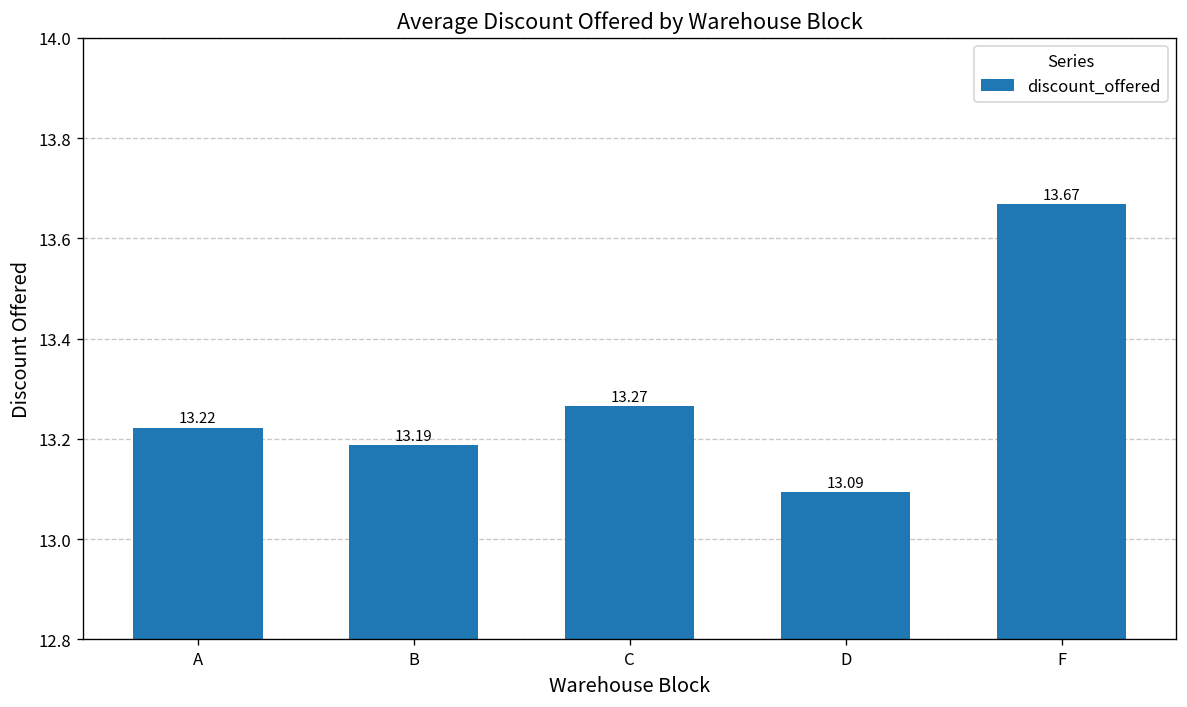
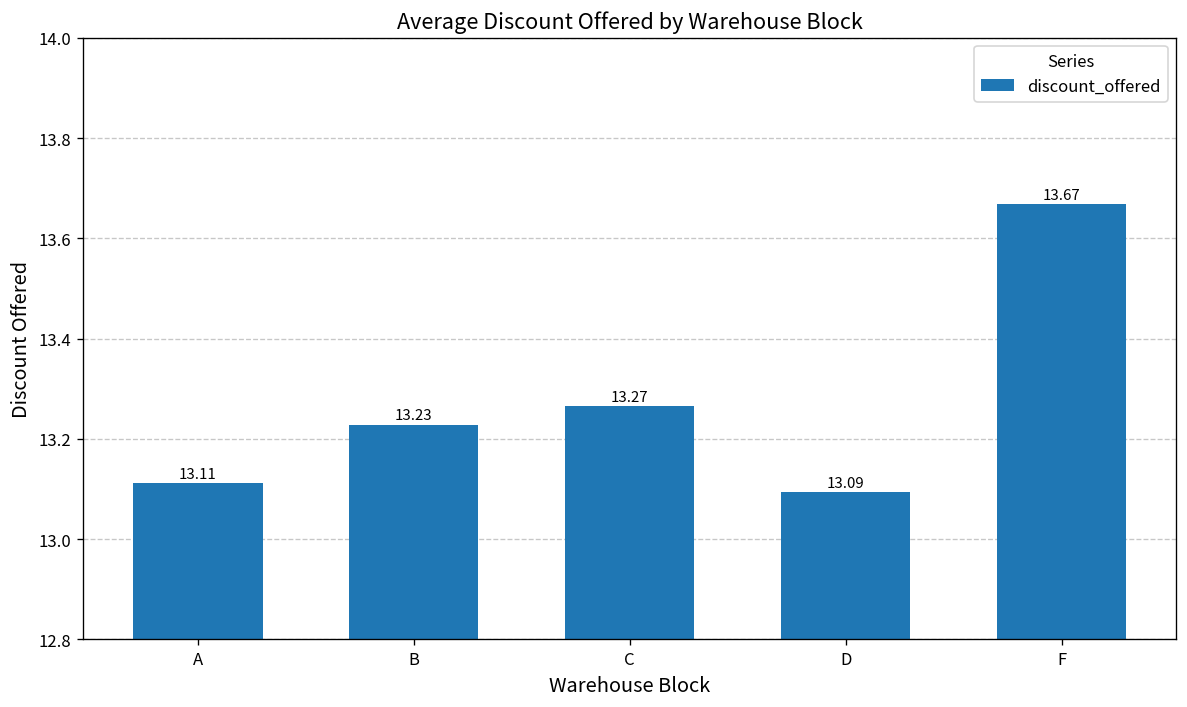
A: 13.22 -> 13.11
B: 13.19 -> 13.23
